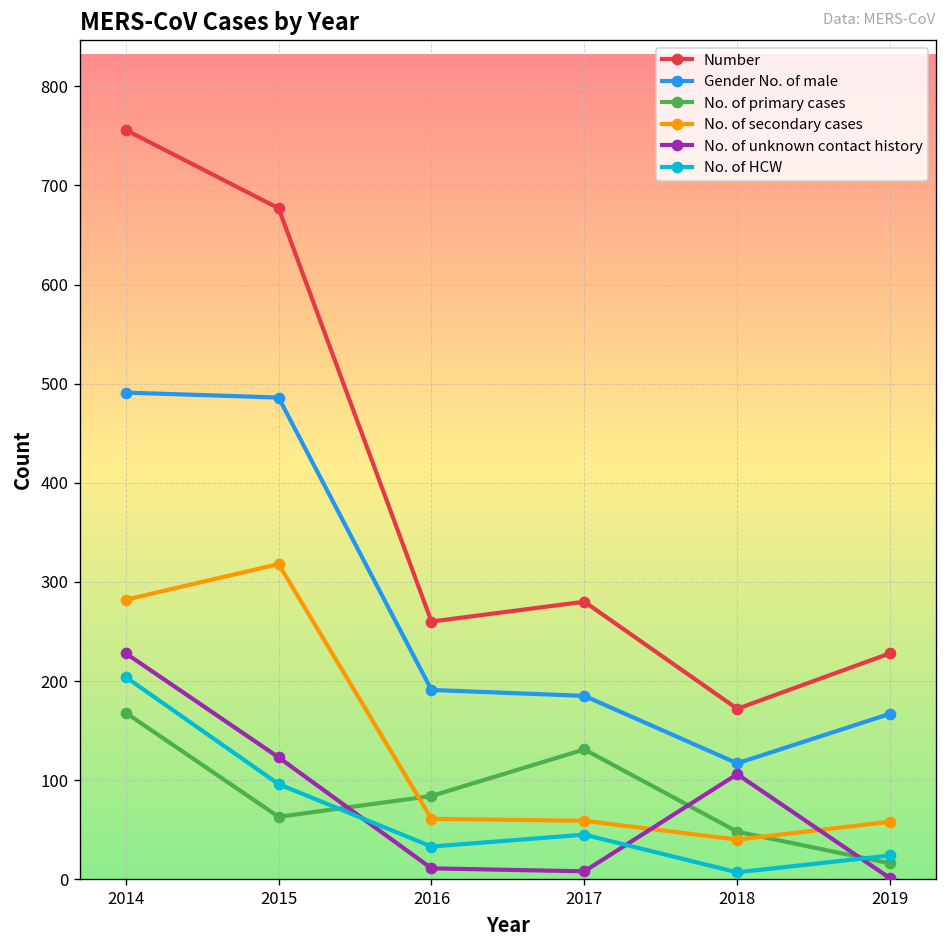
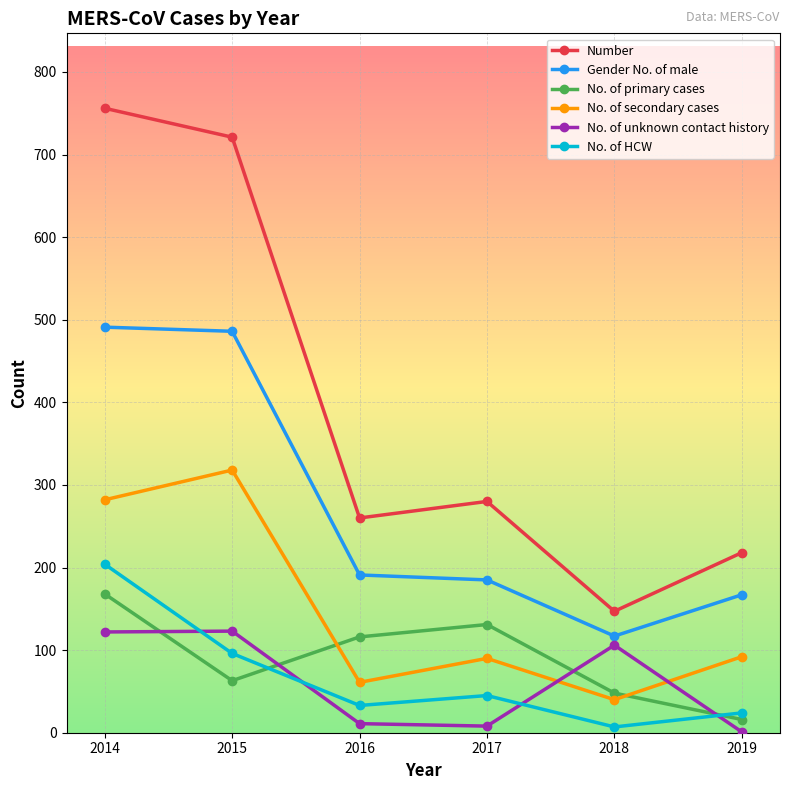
No. of unknown contact history, 2014: 230 -> 120
Number, 2015: 680 -> 720
No. of primary cases, 2016: 80 -> 120
No. of secondary cases, 2017: 60 -> 90
Number, 2018: 170 -> 150
Number, 2019: 230 -> 220
No. of secondary cases, 2019: 60 -> 90
